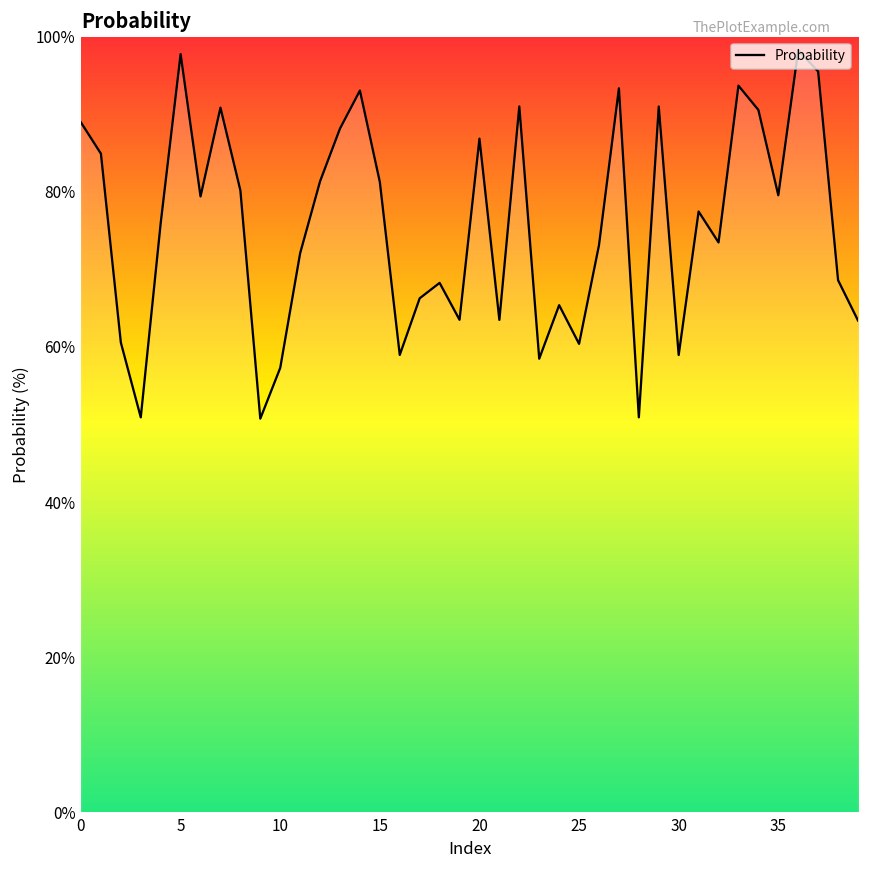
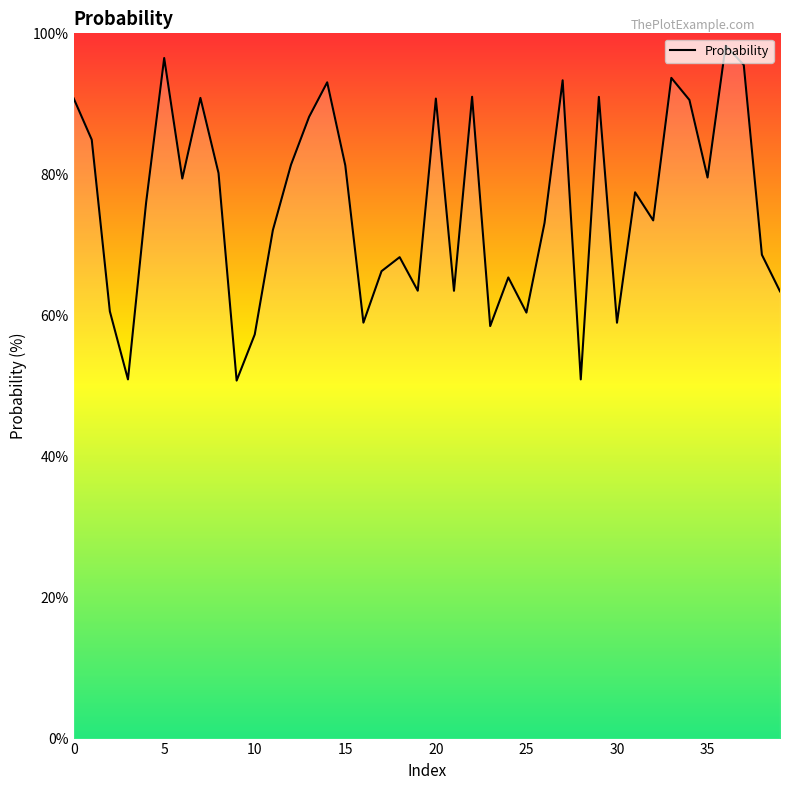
0: 89% -> 91%
5: 98% -> 96%
20: 87% -> 91%
